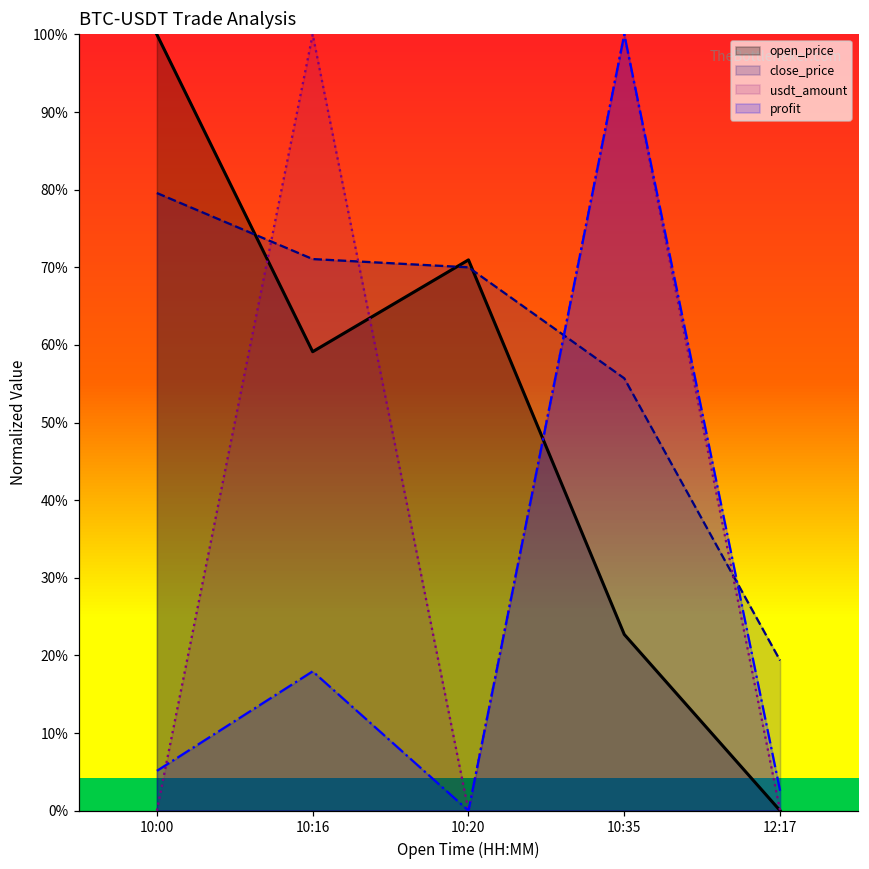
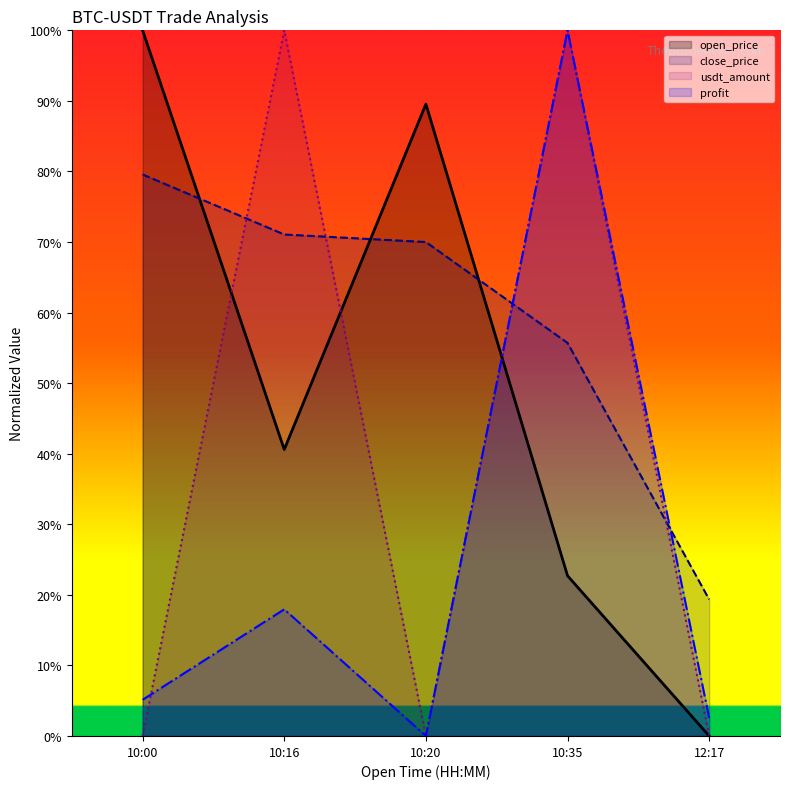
open_price, 10:16: 59% -> 41%
open_price, 10:20: 71% -> 90%
